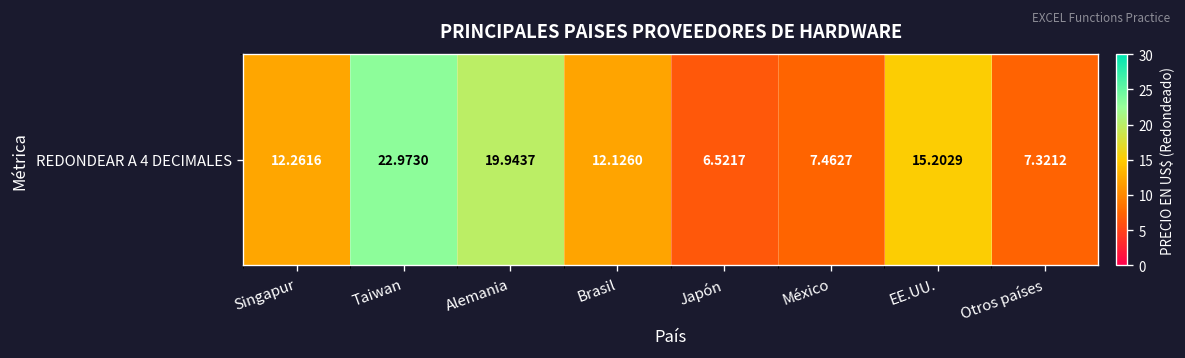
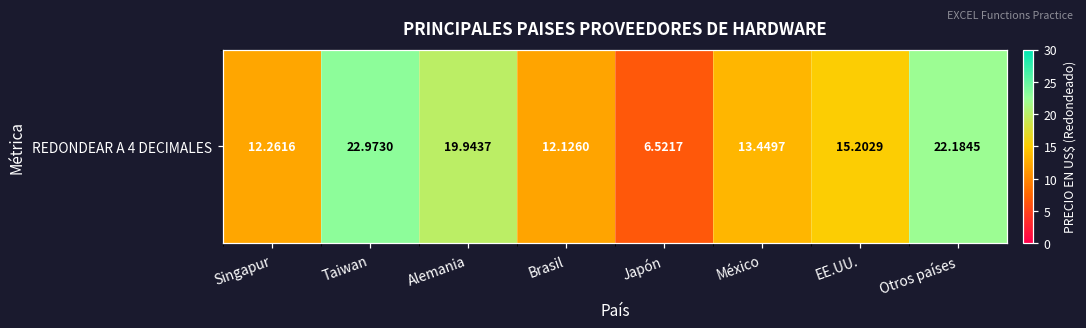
REDONDEAR A 4 DECIMALES, México: 7.4627 -> 13.4497
REDONDEAR A 4 DECIMALES, Otros países: 7.3212 -> 22.1845
